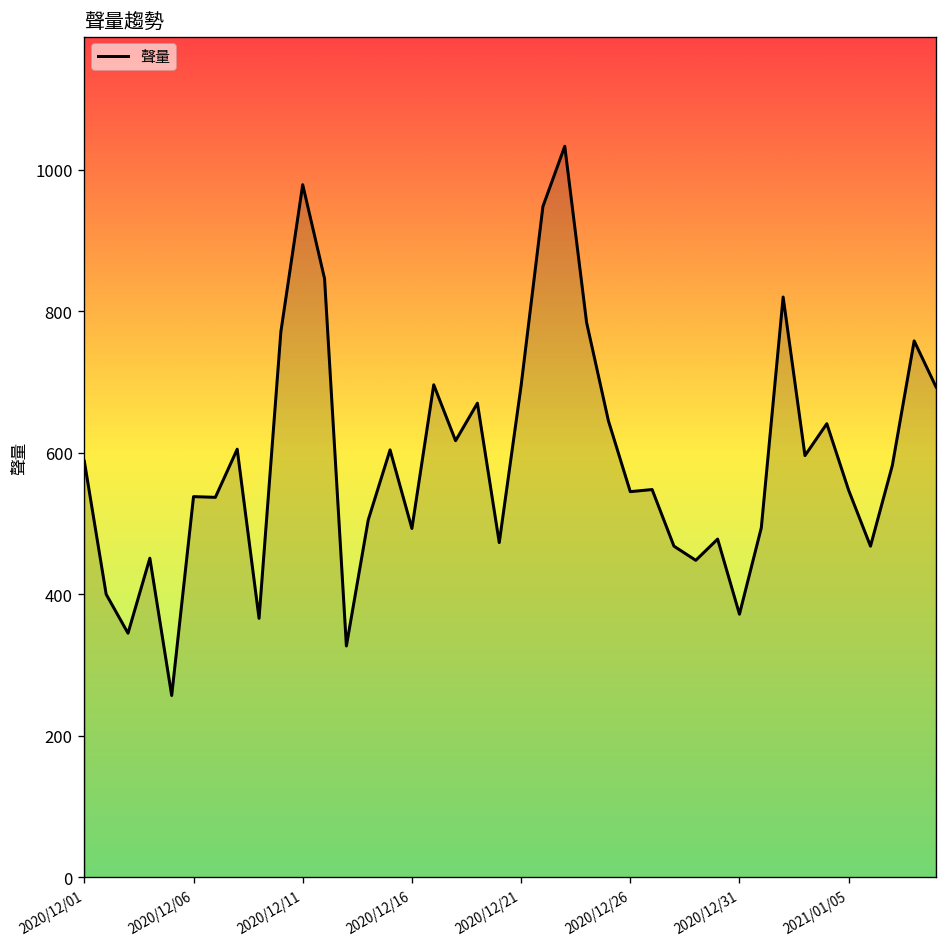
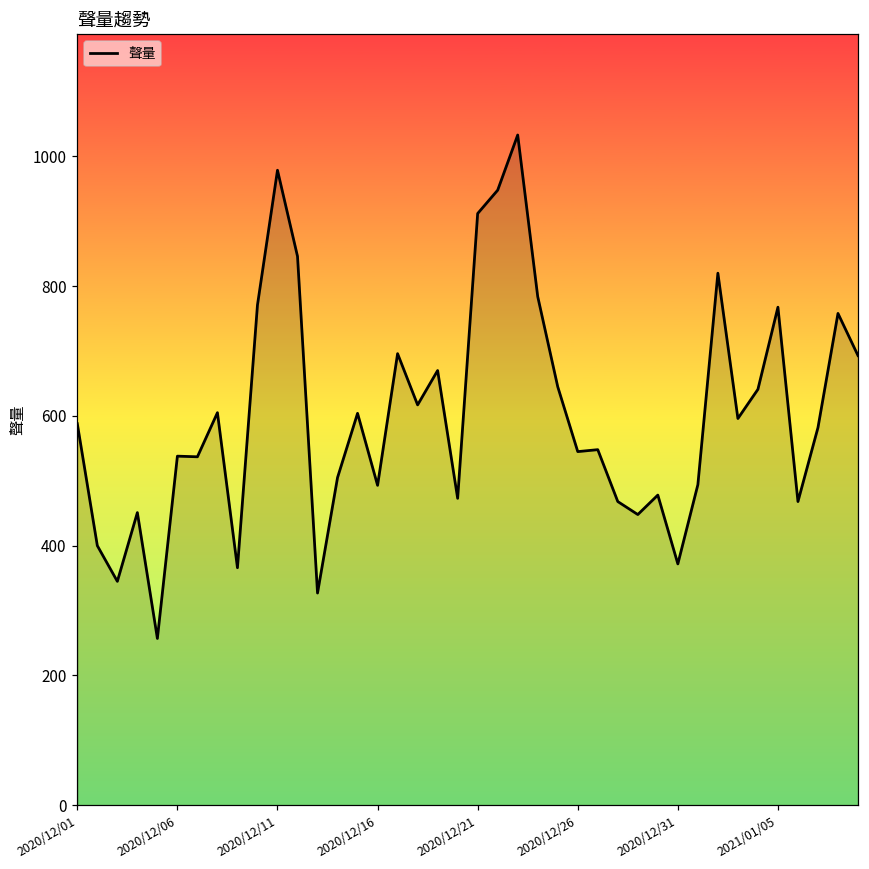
2020/12/21: 690 -> 910
2021/01/05: 550 -> 770
